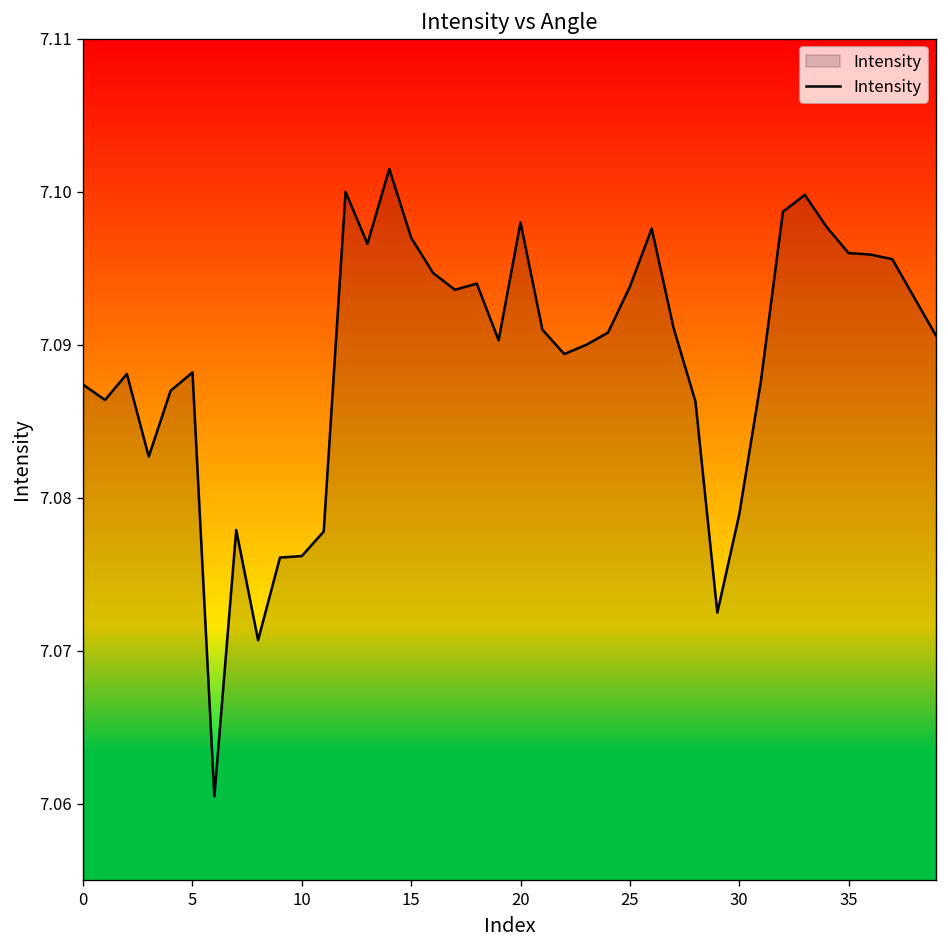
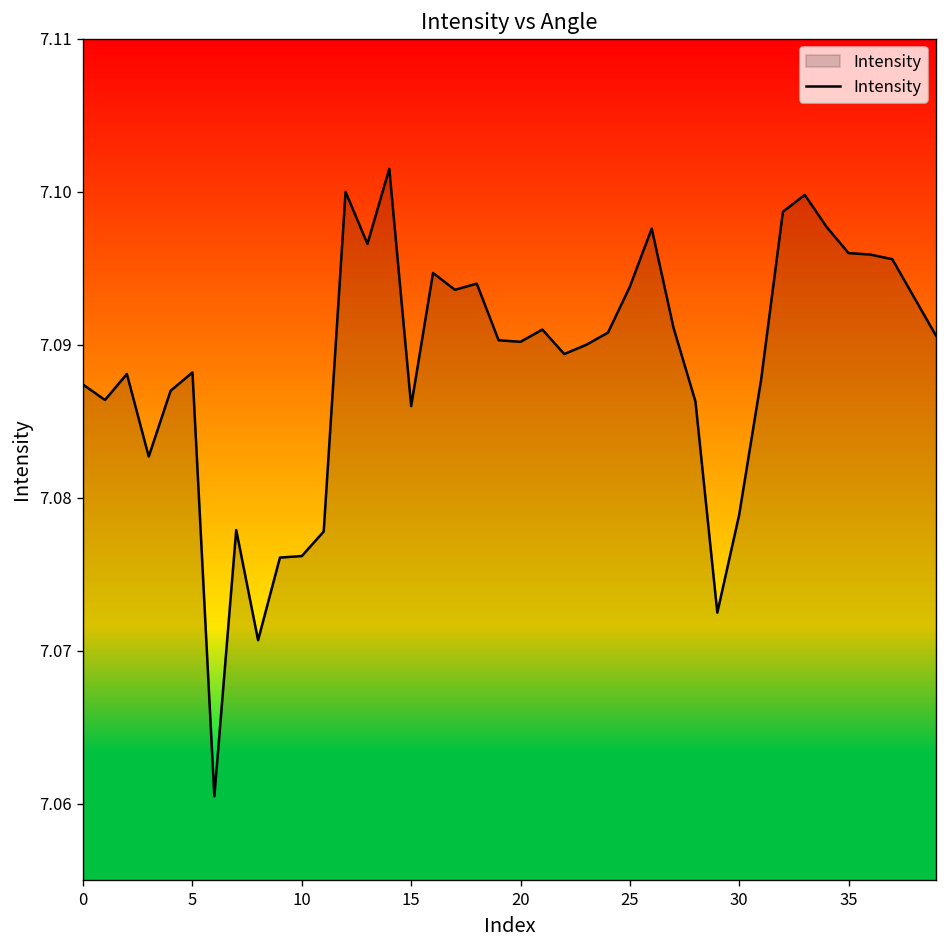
15: 7.097 -> 7.086
20: 7.0980 -> 7.0902
